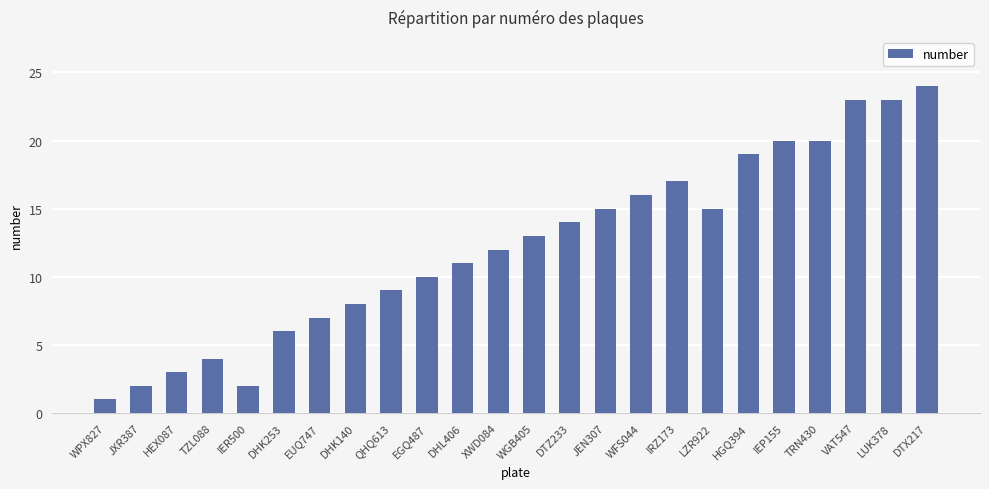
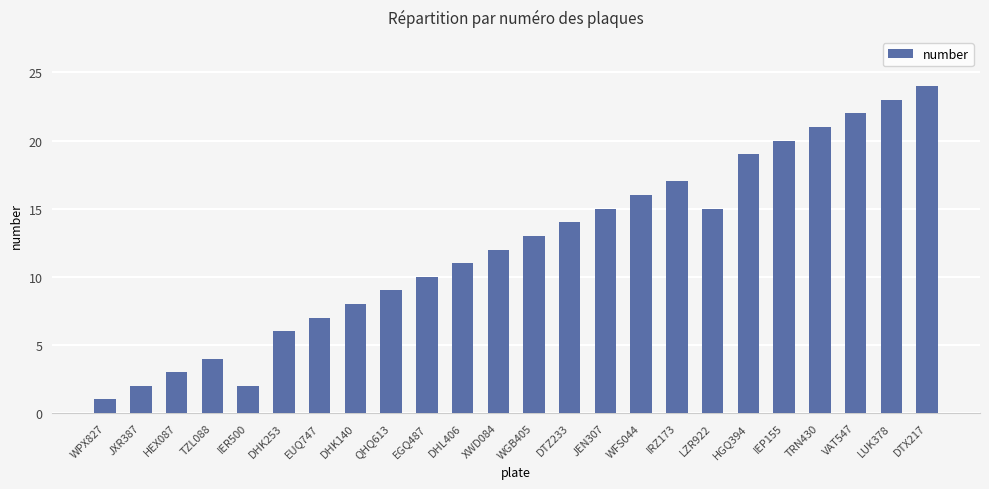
TRN430: 20 -> 21
VAT547: 23 -> 22
